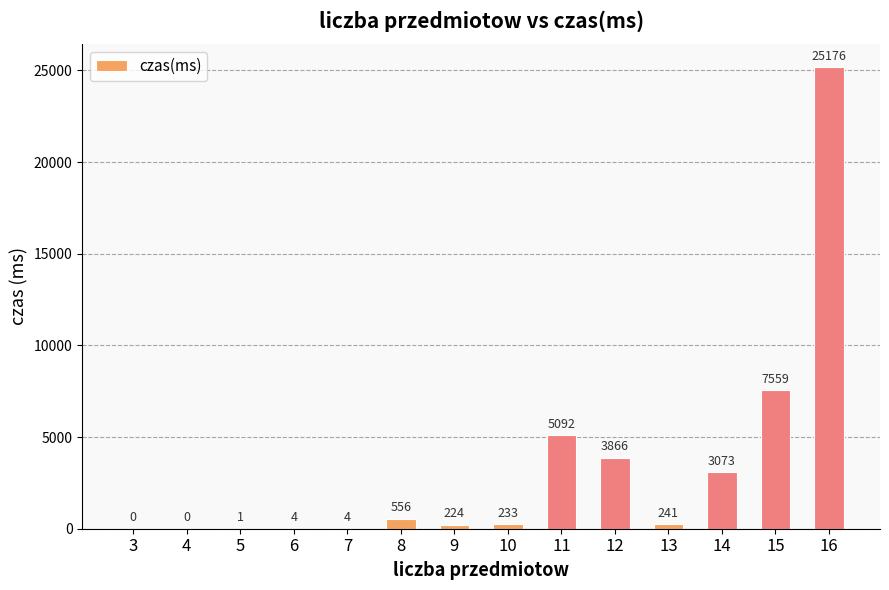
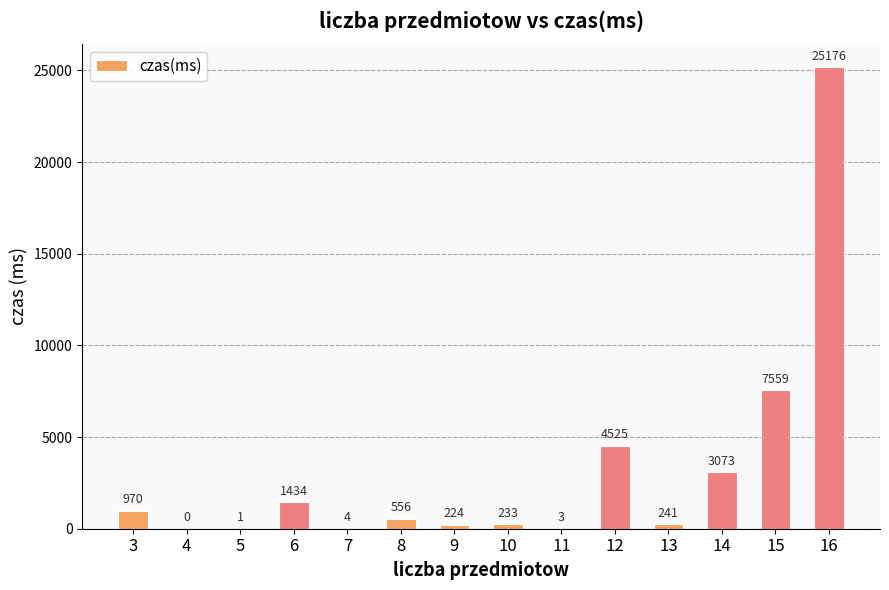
3: 0 -> 970
6: 4 -> 1434
11: 5092 -> 3
12: 3866 -> 4525
